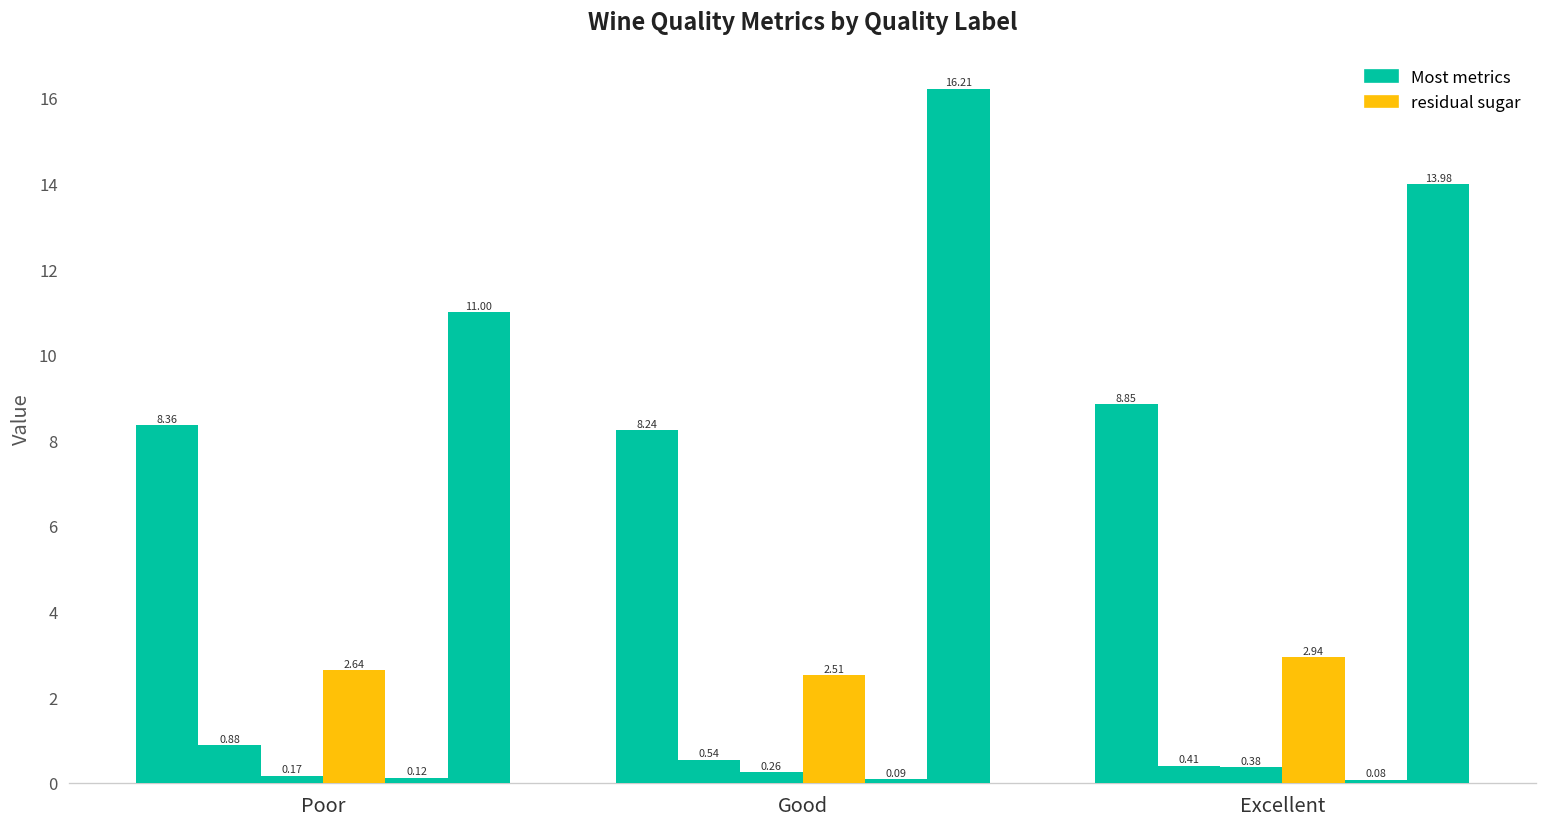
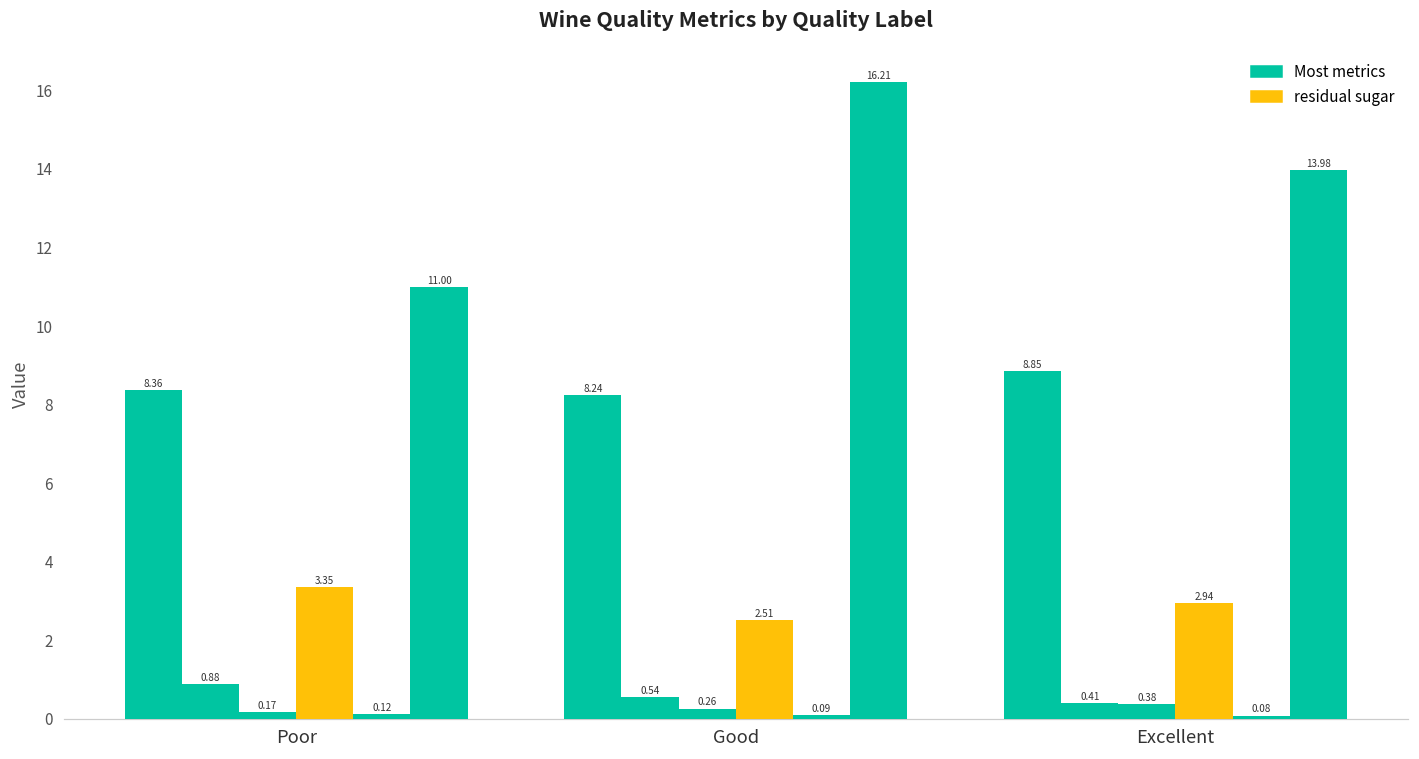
residual sugar, Poor: 2.64 -> 3.35
